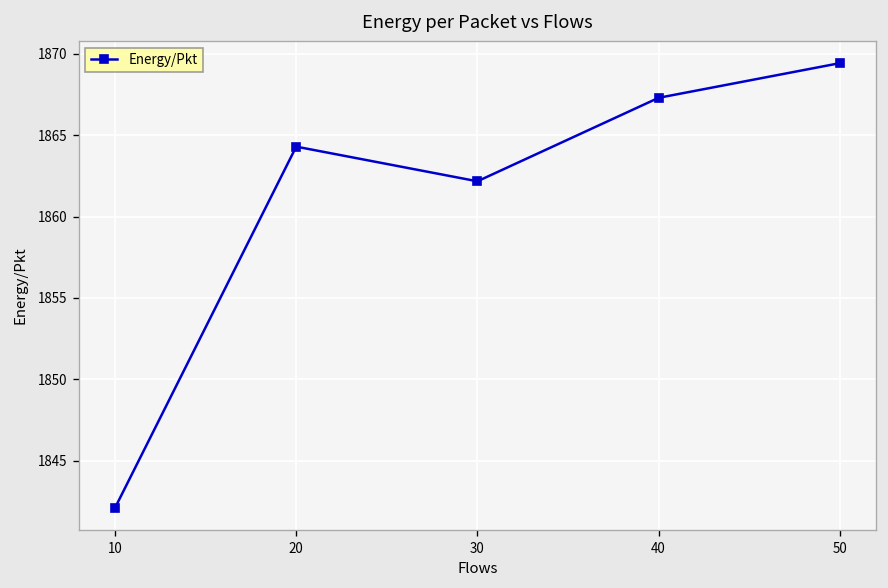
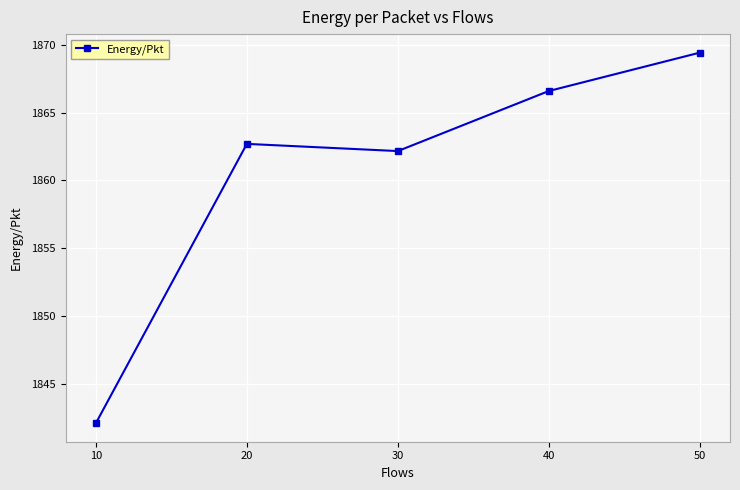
20: 1864.3 -> 1862.7
40: 1867.3 -> 1866.6
